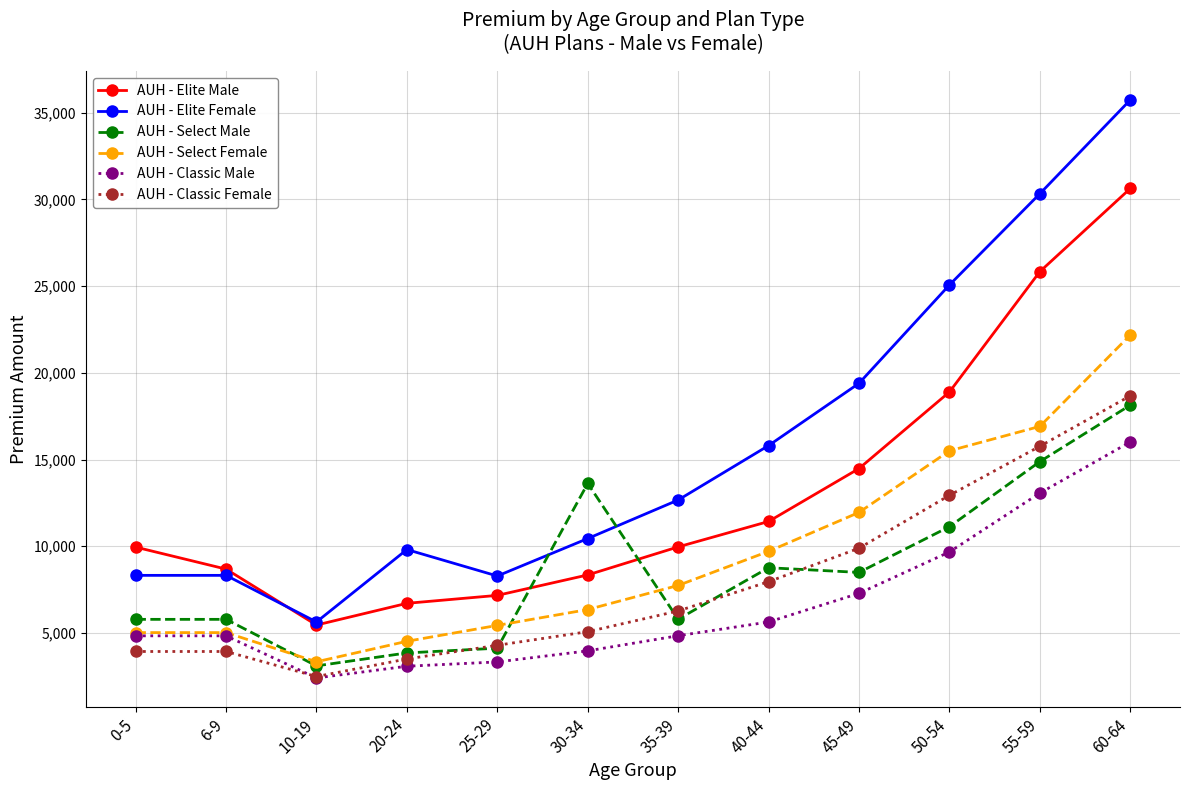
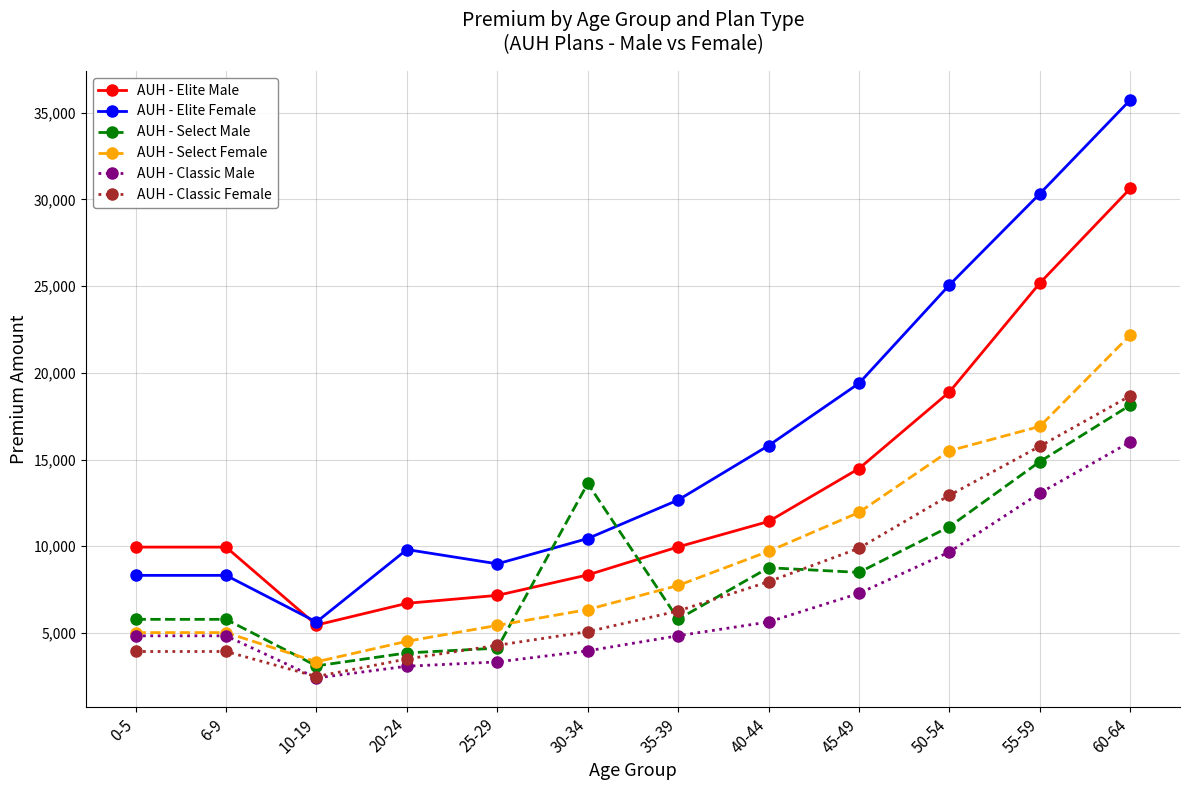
AUH - Elite Male, 6-9: 8,700 -> 10,000
AUH - Elite Female, 25-29: 8,300 -> 9,000
AUH - Elite Male, 55-59: 25,800 -> 25,200
